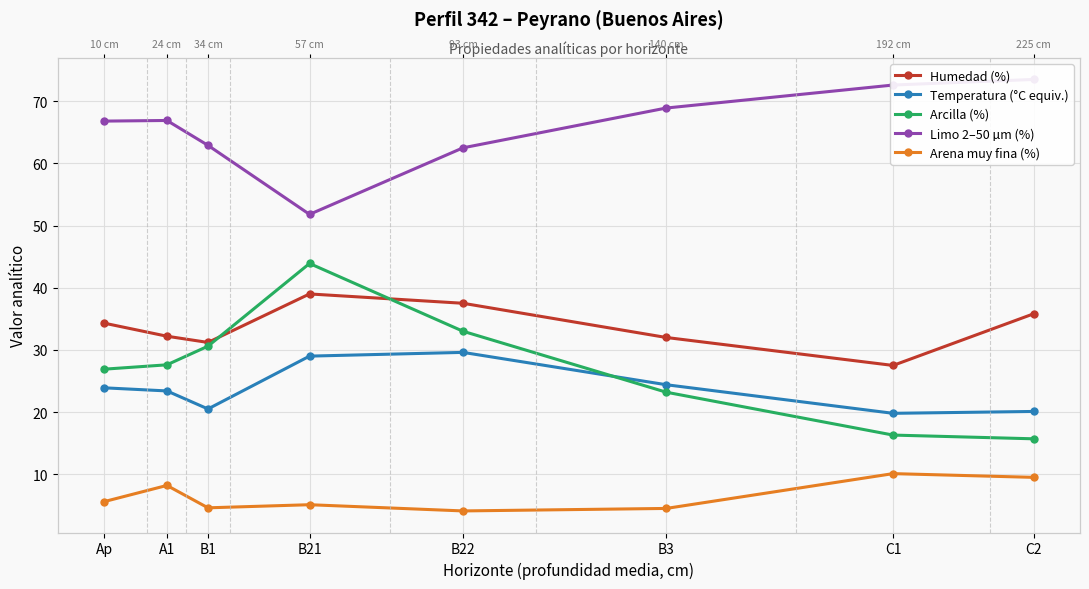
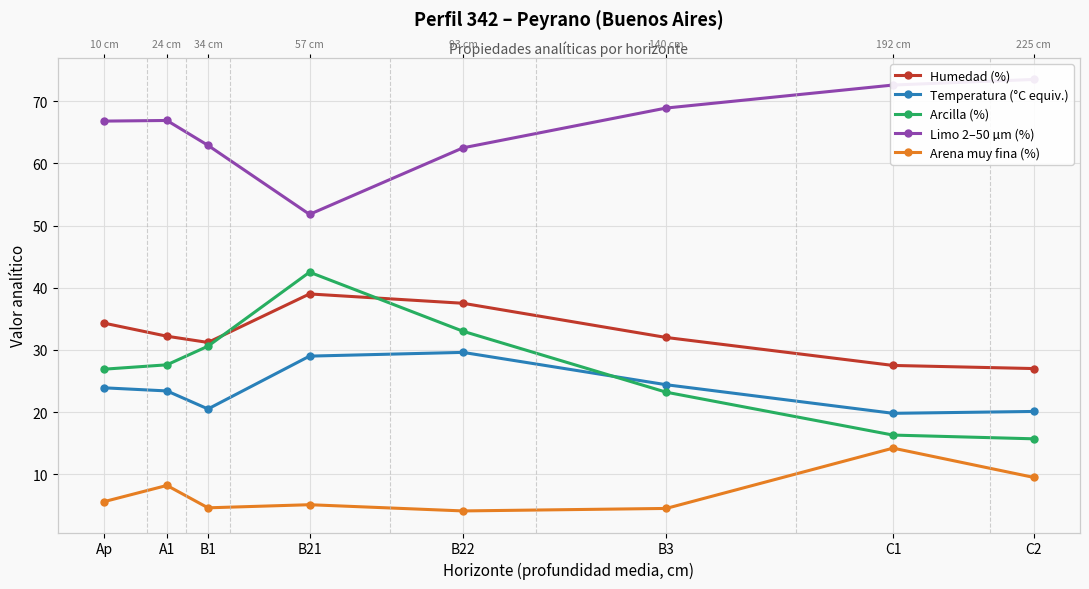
Arcilla (%), B21: 44 -> 43
Arena muy fina (%), C1: 10 -> 14
Humedad (%), C2: 36 -> 27
